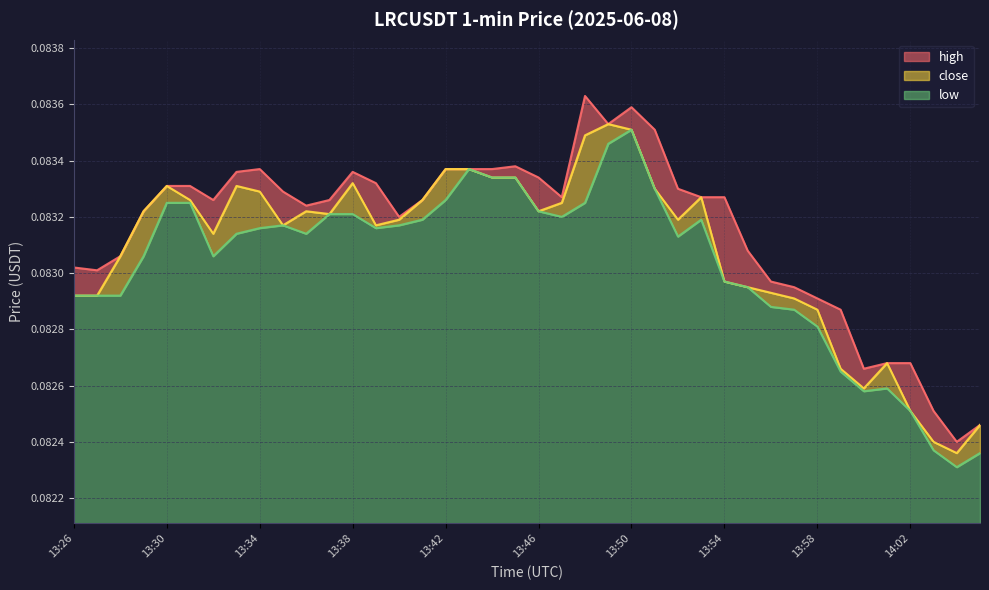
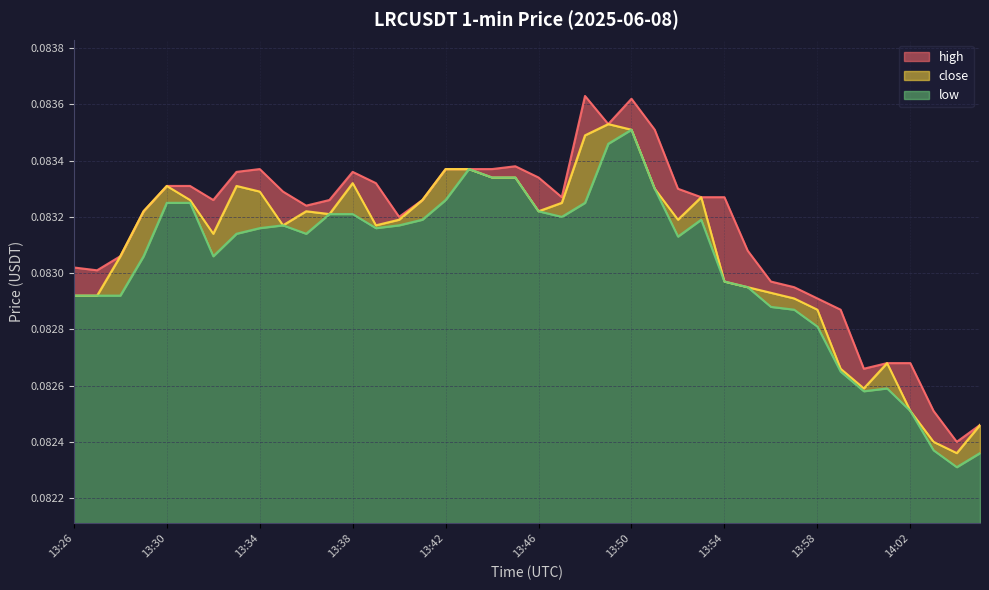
high, 13:50: 0.08359 -> 0.08362
